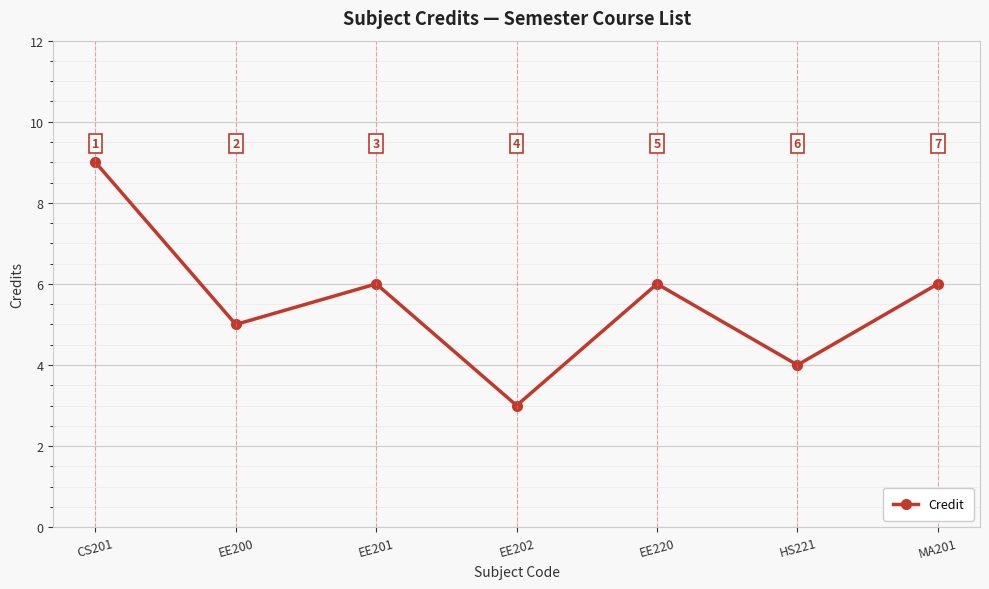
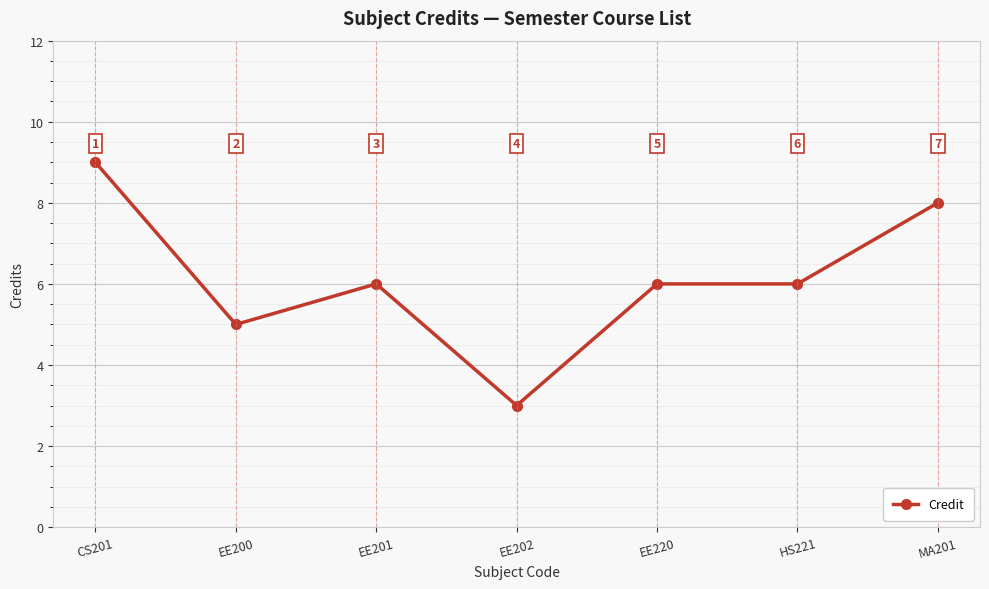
HS221: 4 -> 6
MA201: 6 -> 8
